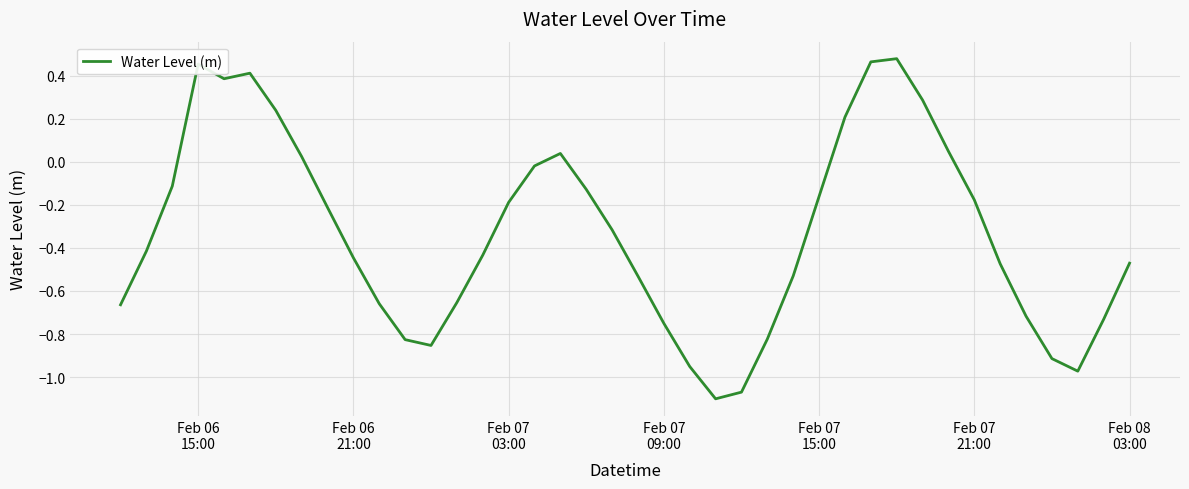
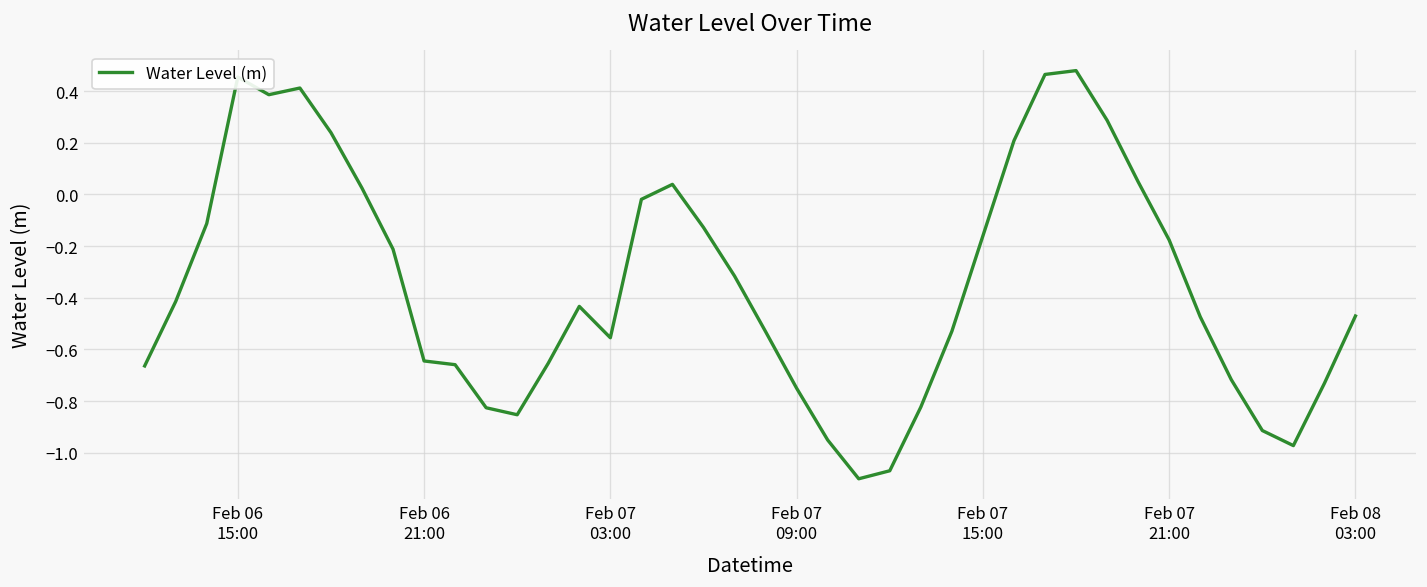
Feb 06 21:00: -0.45 -> -0.64
Feb 07 03:00: -0.19 -> -0.56
